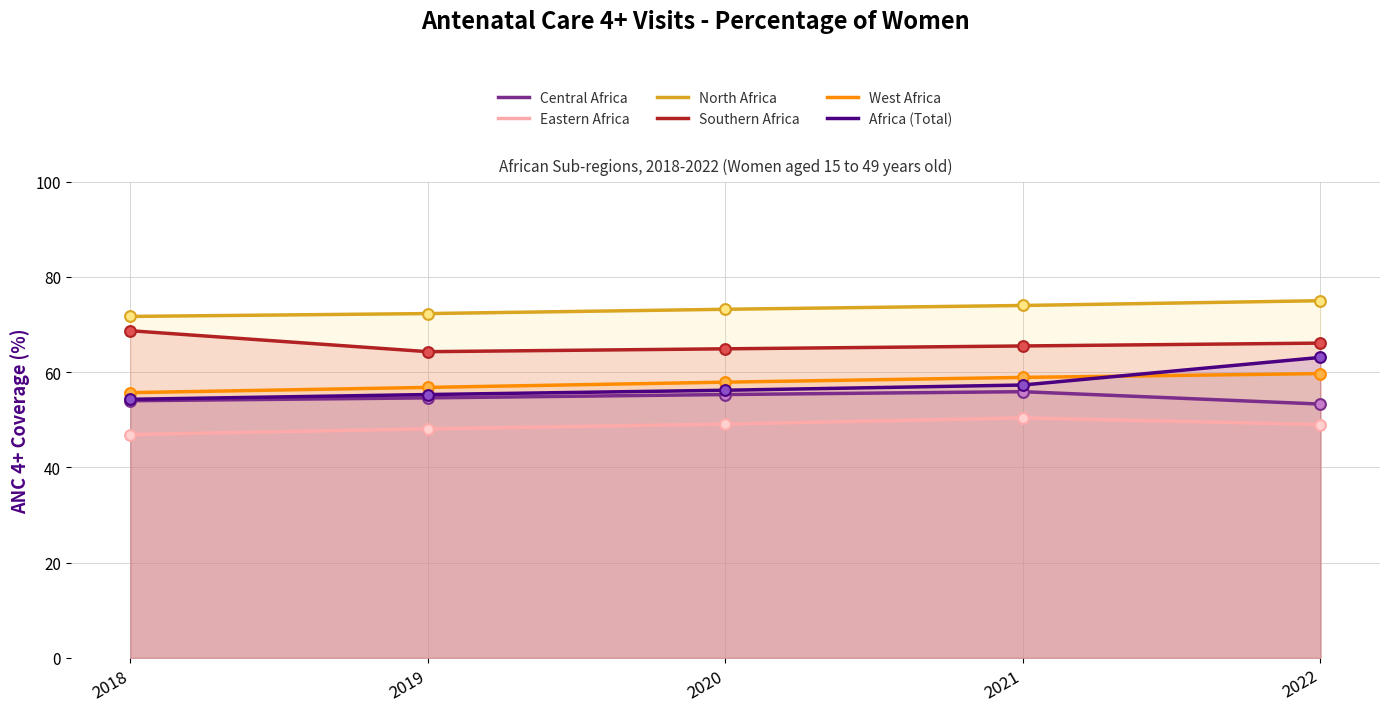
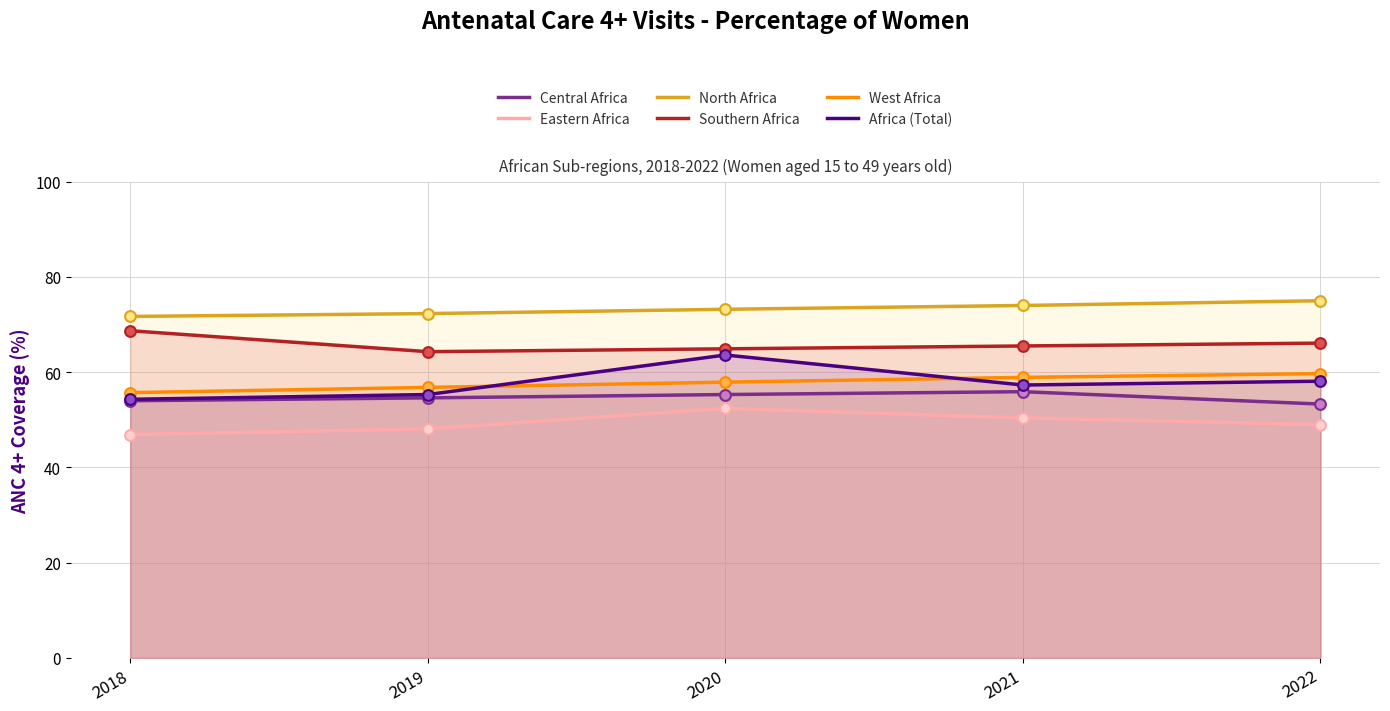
Eastern Africa, 2020: 49 -> 52
Africa (Total), 2020: 56 -> 64
Africa (Total), 2022: 63 -> 58
